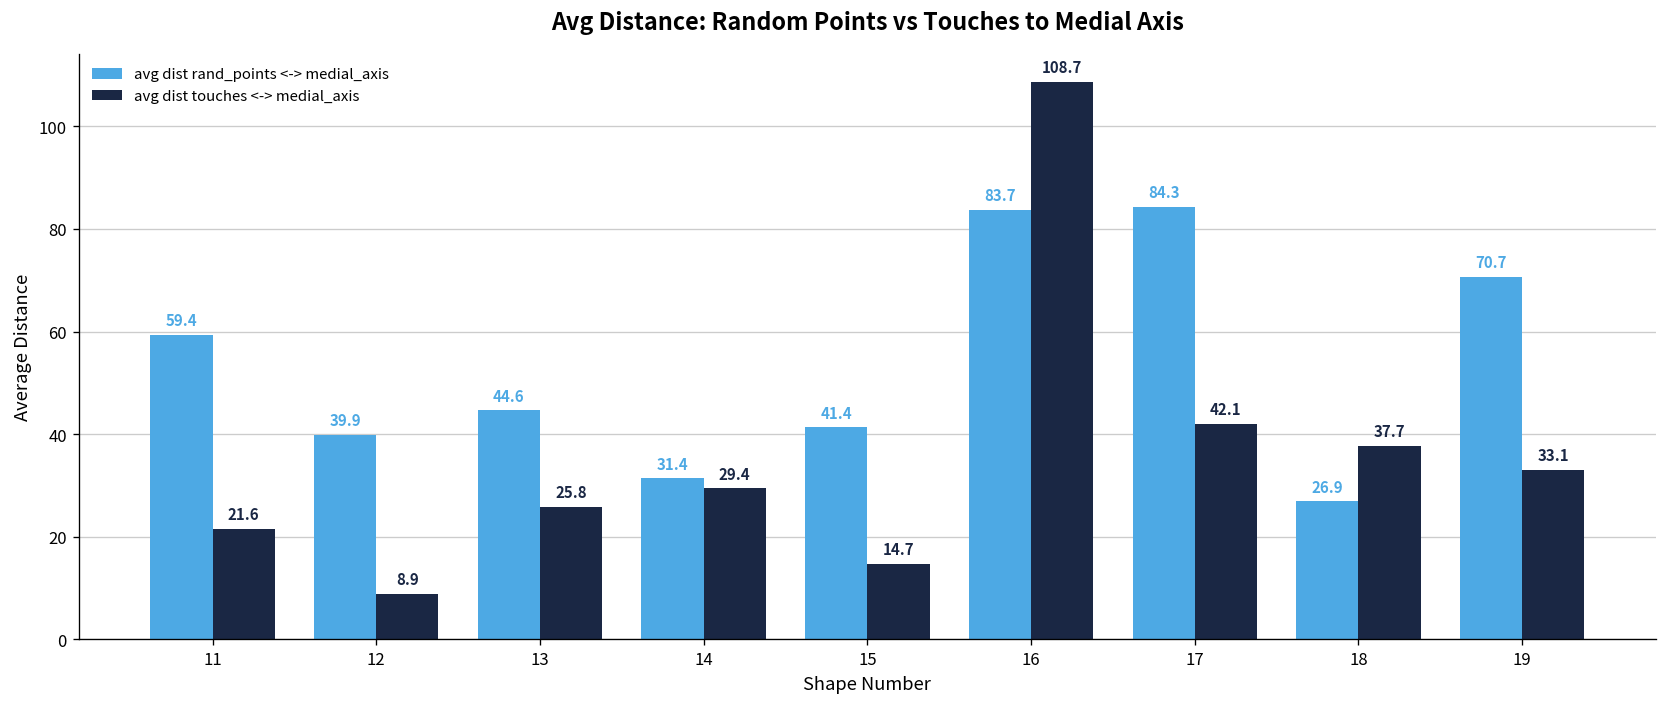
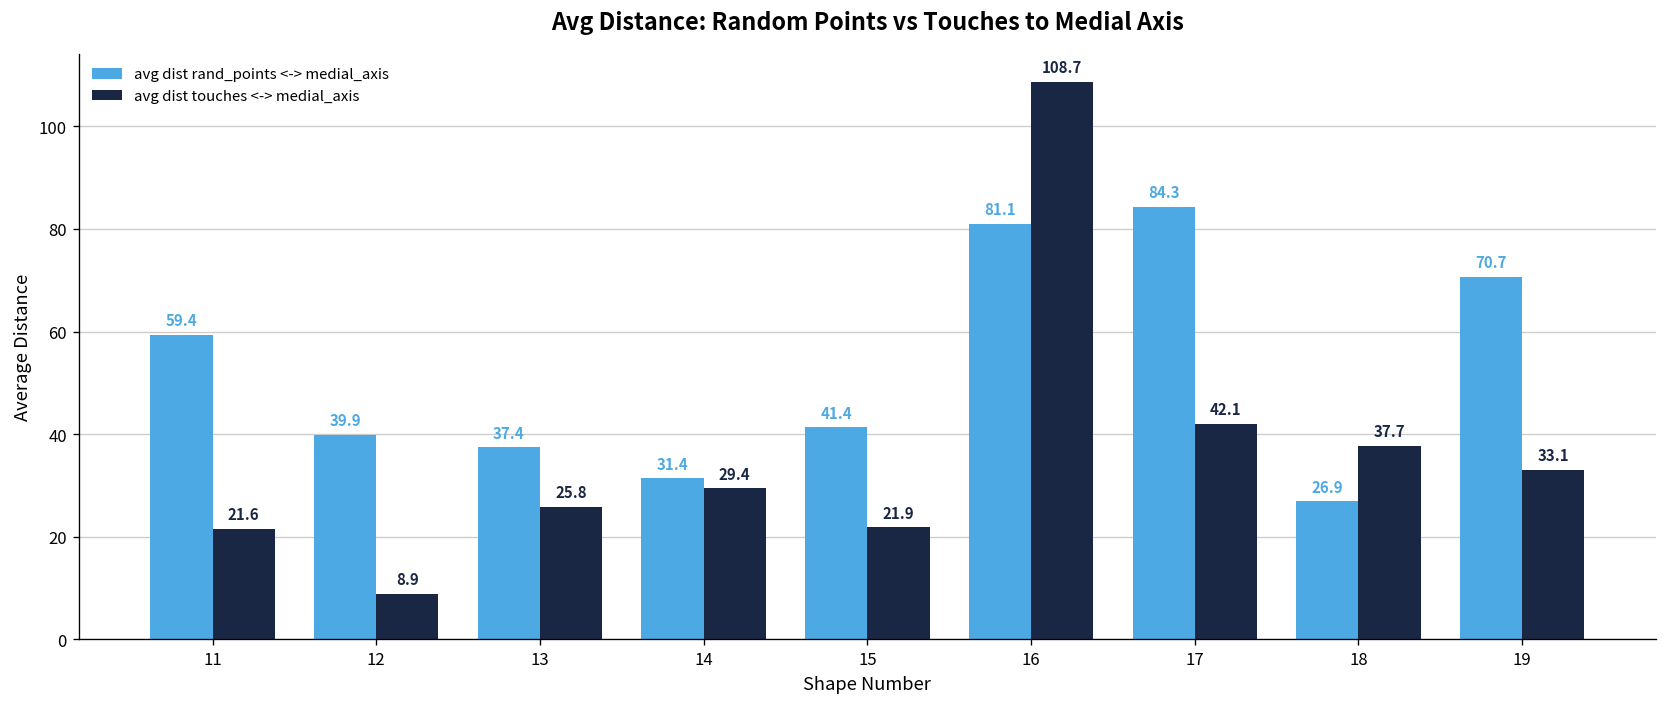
avg dist rand_points <-> medial_axis, 13: 44.6 -> 37.4
avg dist touches <-> medial_axis, 15: 14.7 -> 21.9
avg dist rand_points <-> medial_axis, 16: 83.7 -> 81.1
